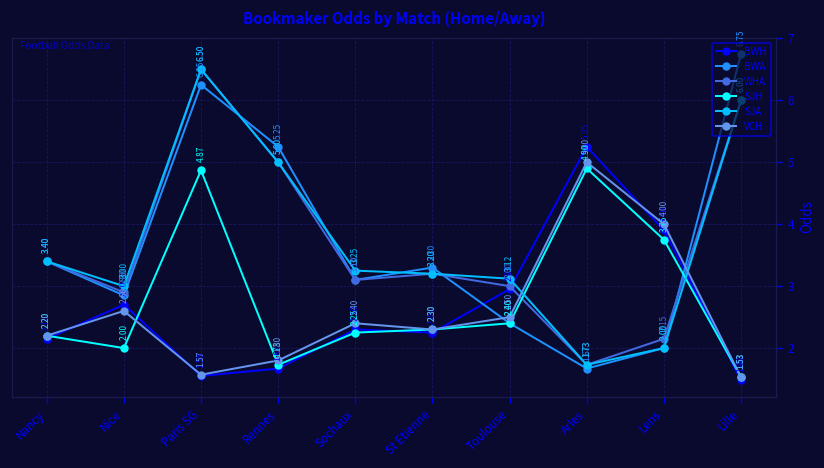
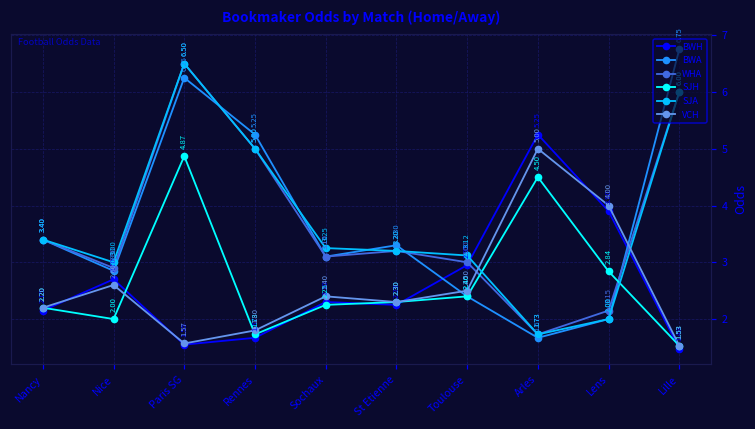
SJH, Arles: 4.90 -> 4.50
SJH, Lens: 3.75 -> 2.84
